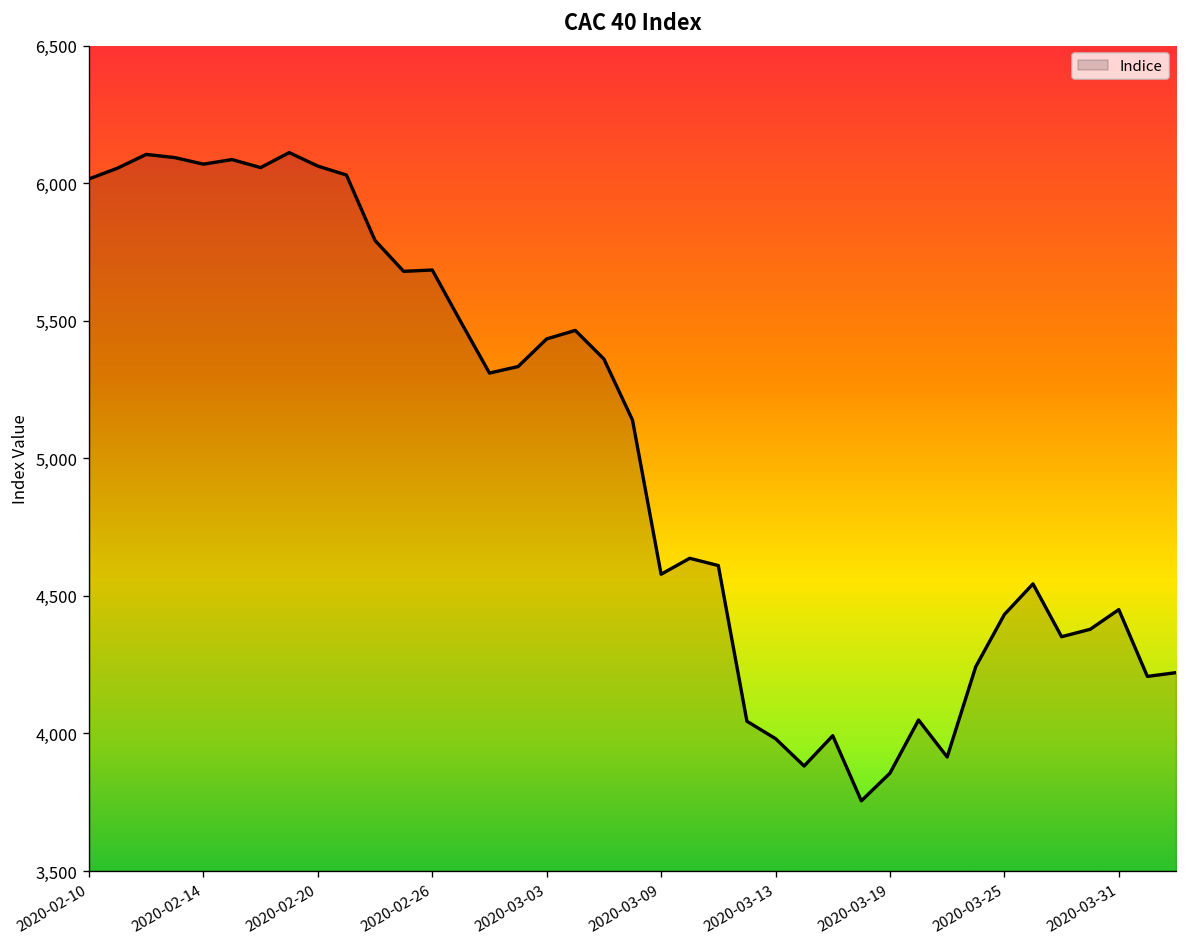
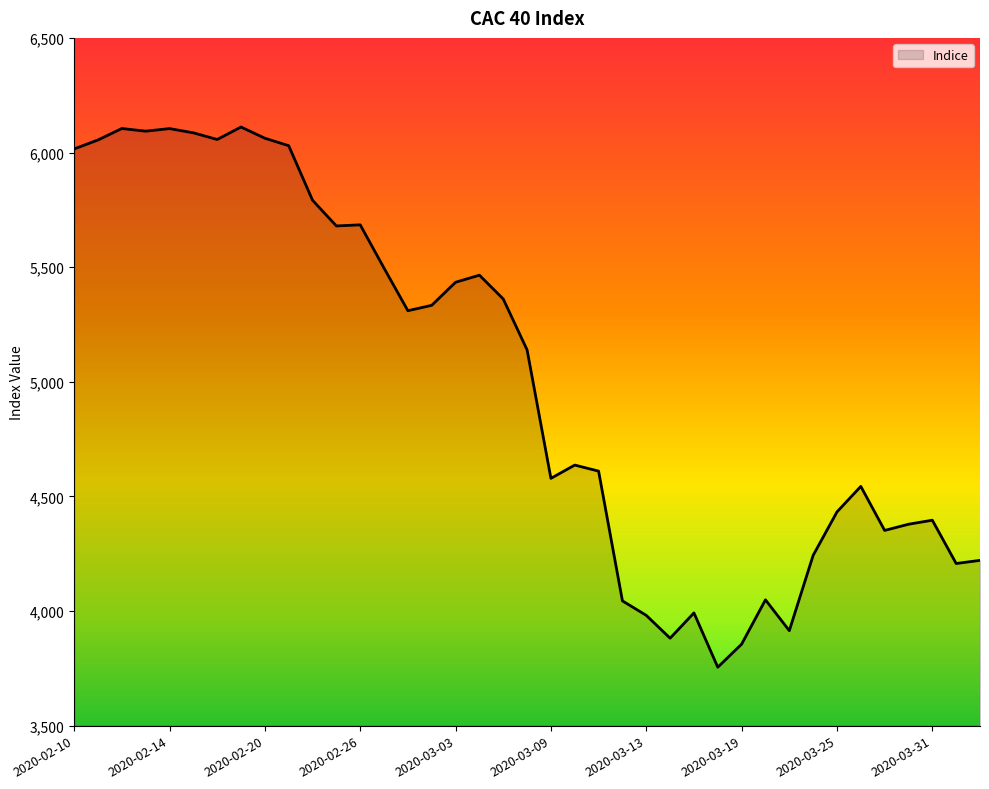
2020-02-14: 6,070 -> 6,100
2020-03-31: 4,450 -> 4,400
